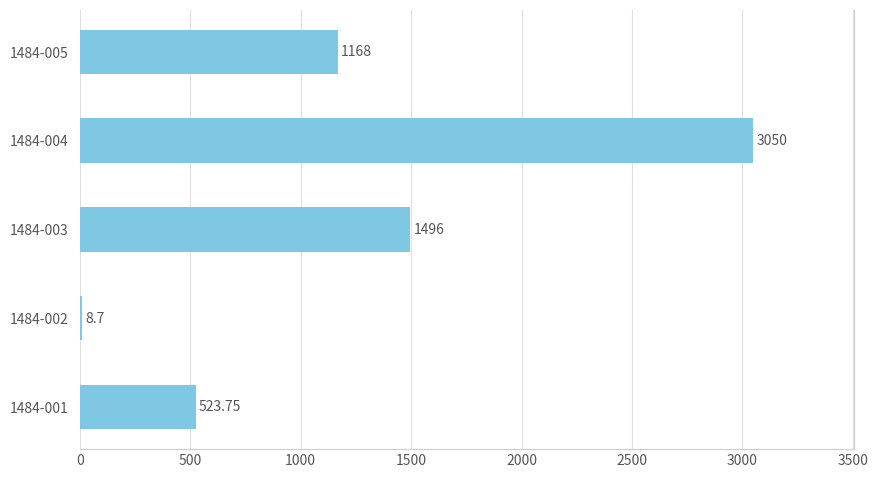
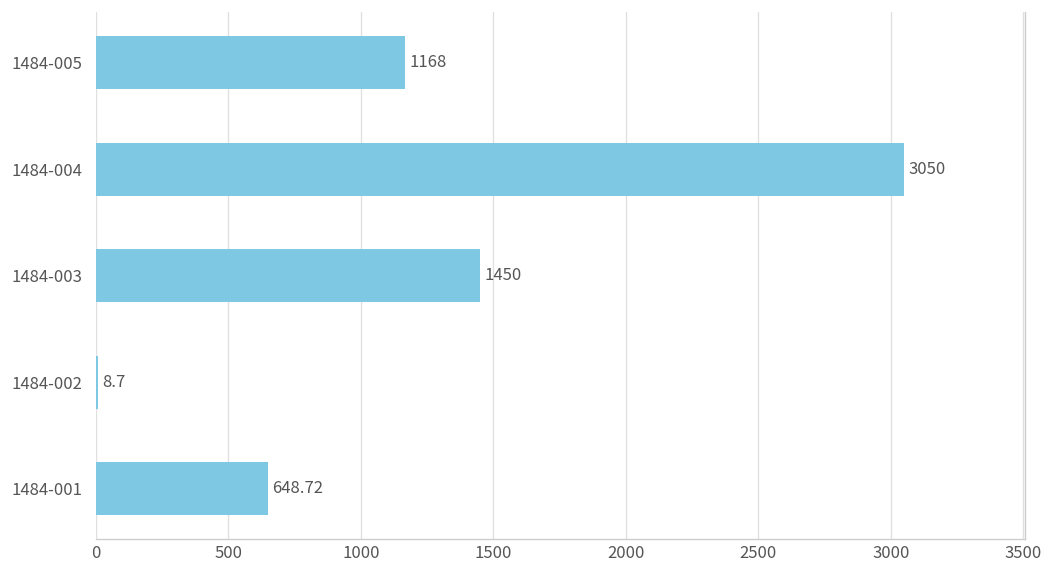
1484-003: 1496 -> 1450
1484-001: 523.75 -> 648.72
